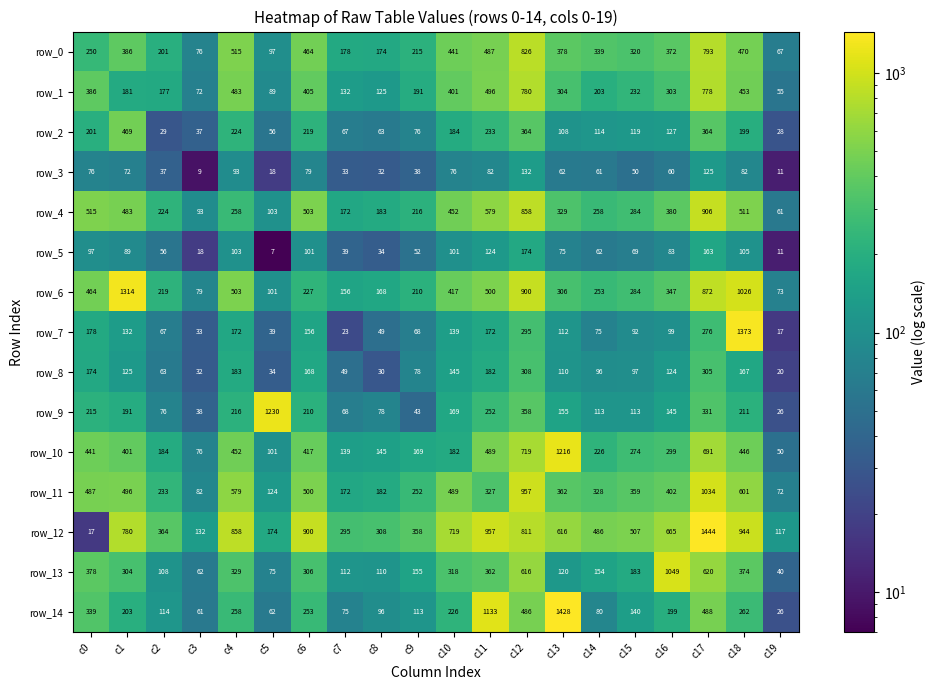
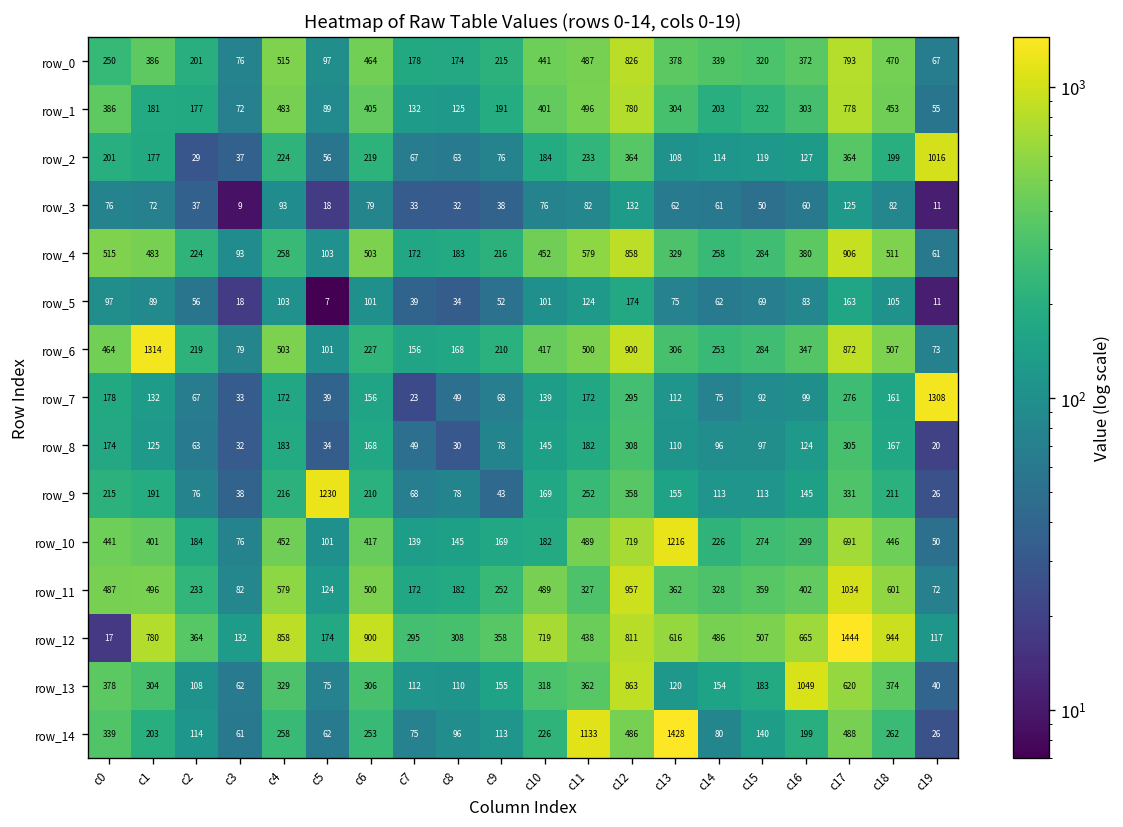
row_2, c1: 469 -> 177
row_2, c19: 28 -> 1016
row_6, c18: 1026 -> 507
row_7, c18: 1373 -> 161
row_7, c19: 17 -> 1308
row_12, c11: 957 -> 438
row_13, c12: 616 -> 863
